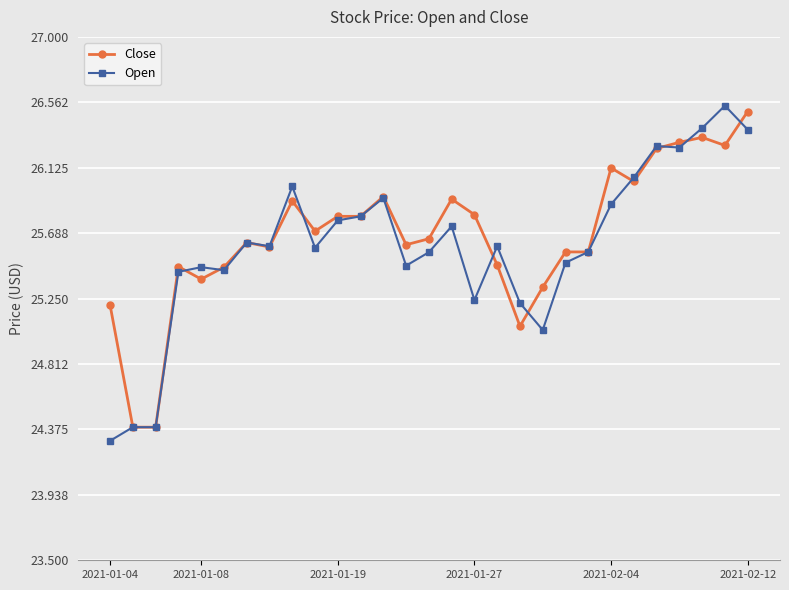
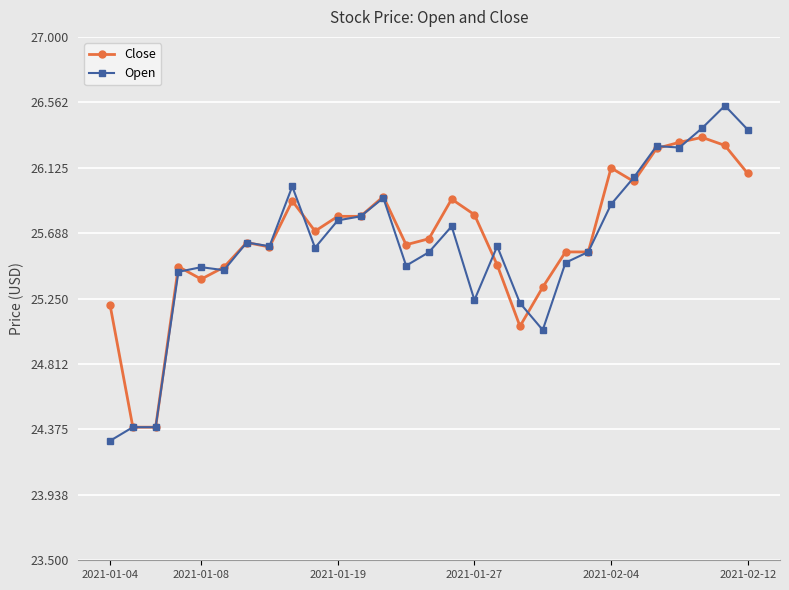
Close, 2021-02-12: 26.50 -> 26.09
